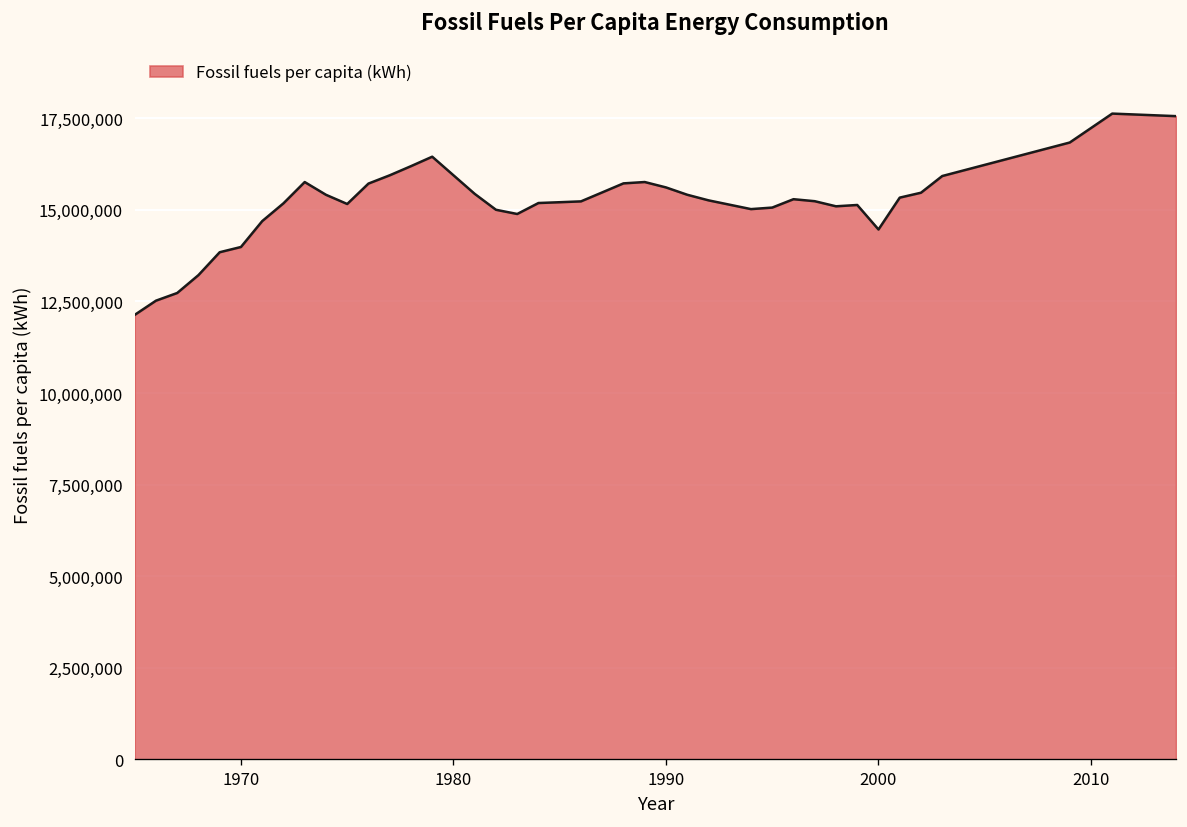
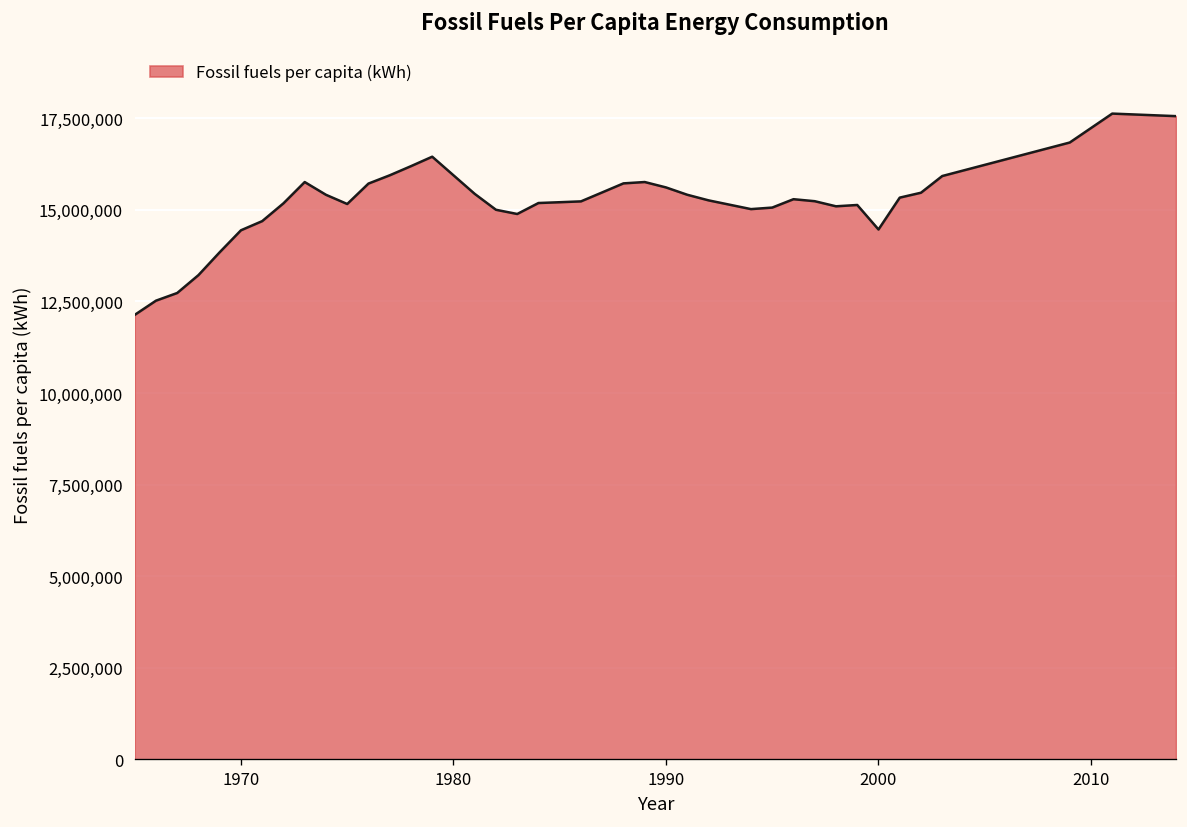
1970: 14,000,000 -> 14,400,000
